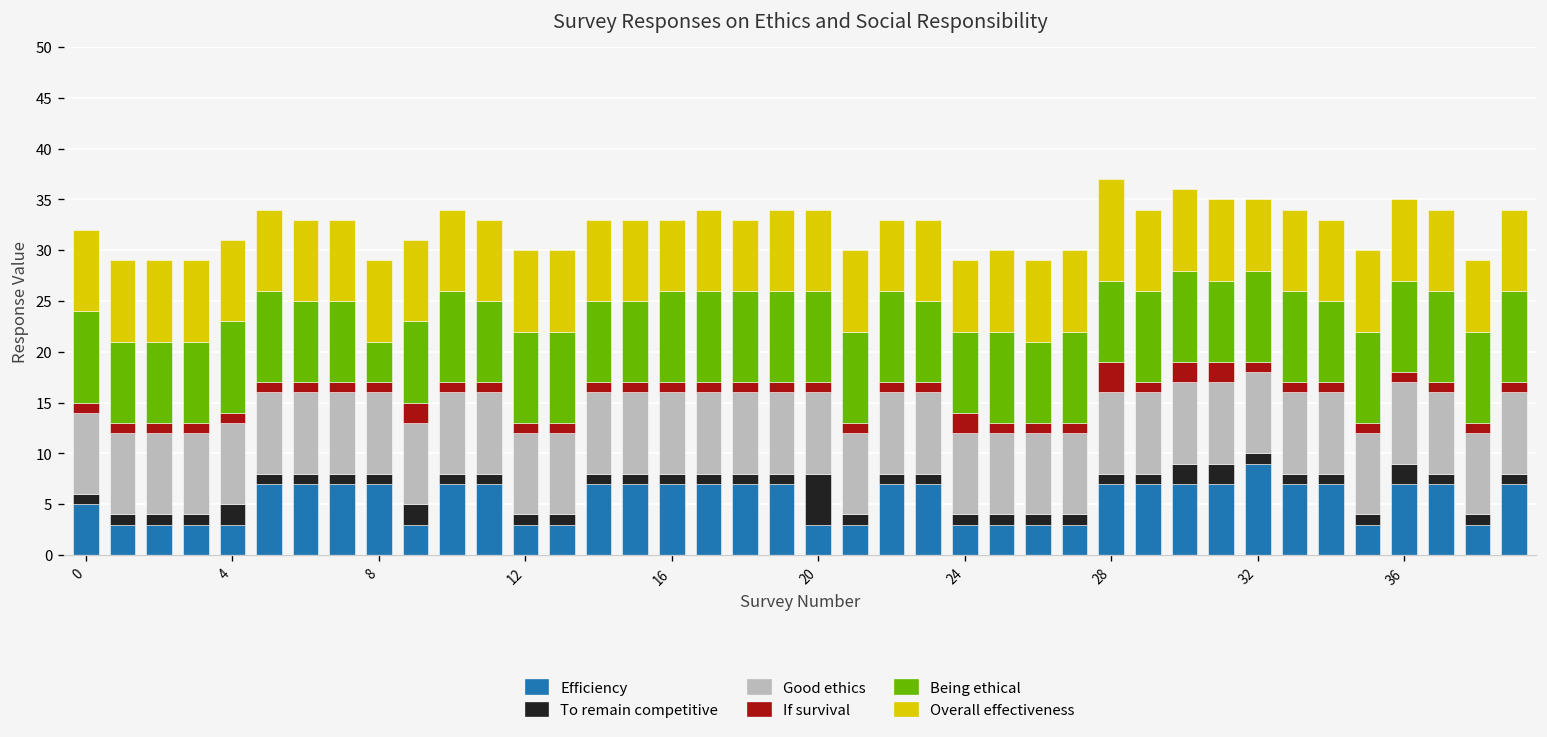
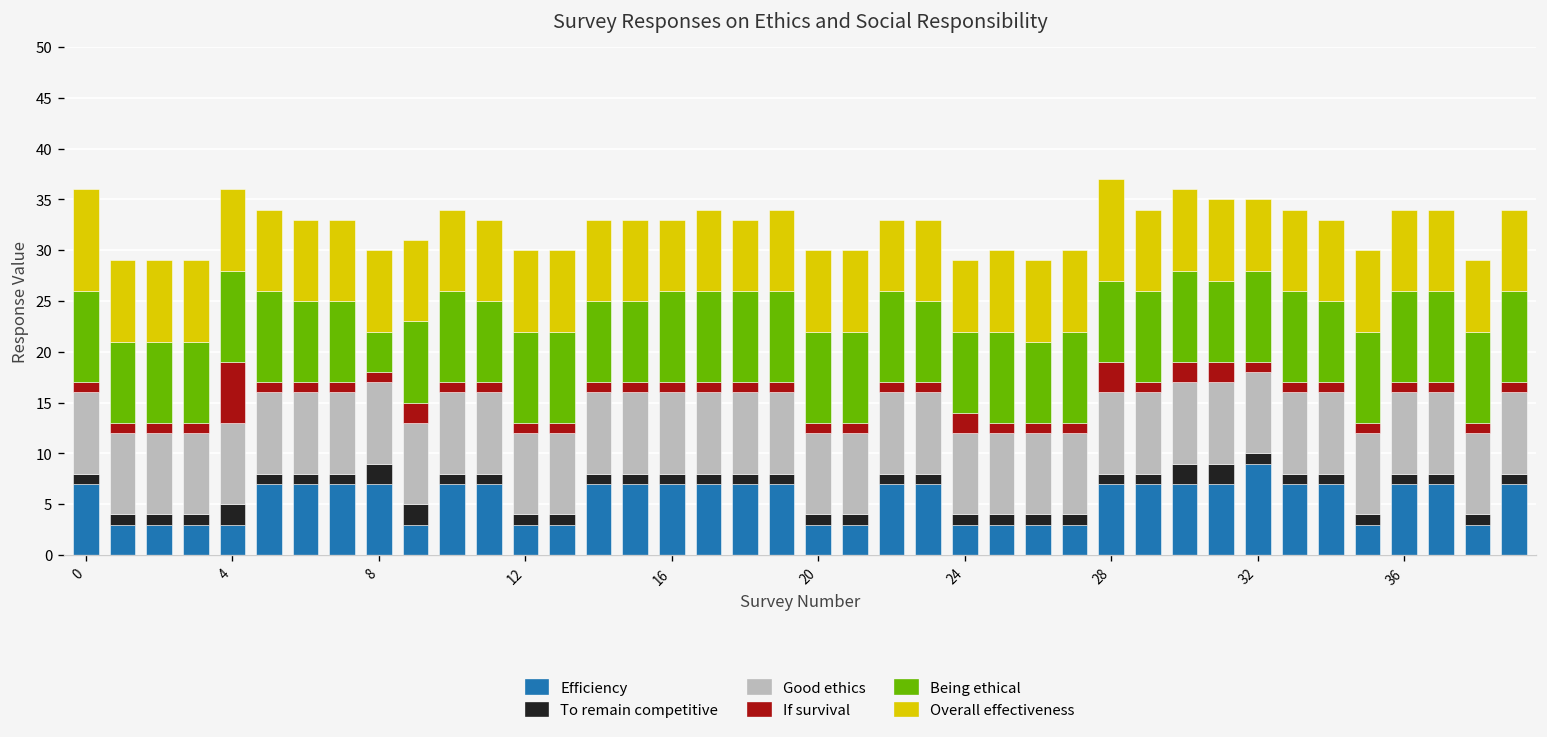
Efficiency, 0: 5 -> 7
Overall effectiveness, 0: 8 -> 10
If survival, 4: 1 -> 6
To remain competitive, 8: 1 -> 2
To remain competitive, 20: 5 -> 1
To remain competitive, 36: 2 -> 1
